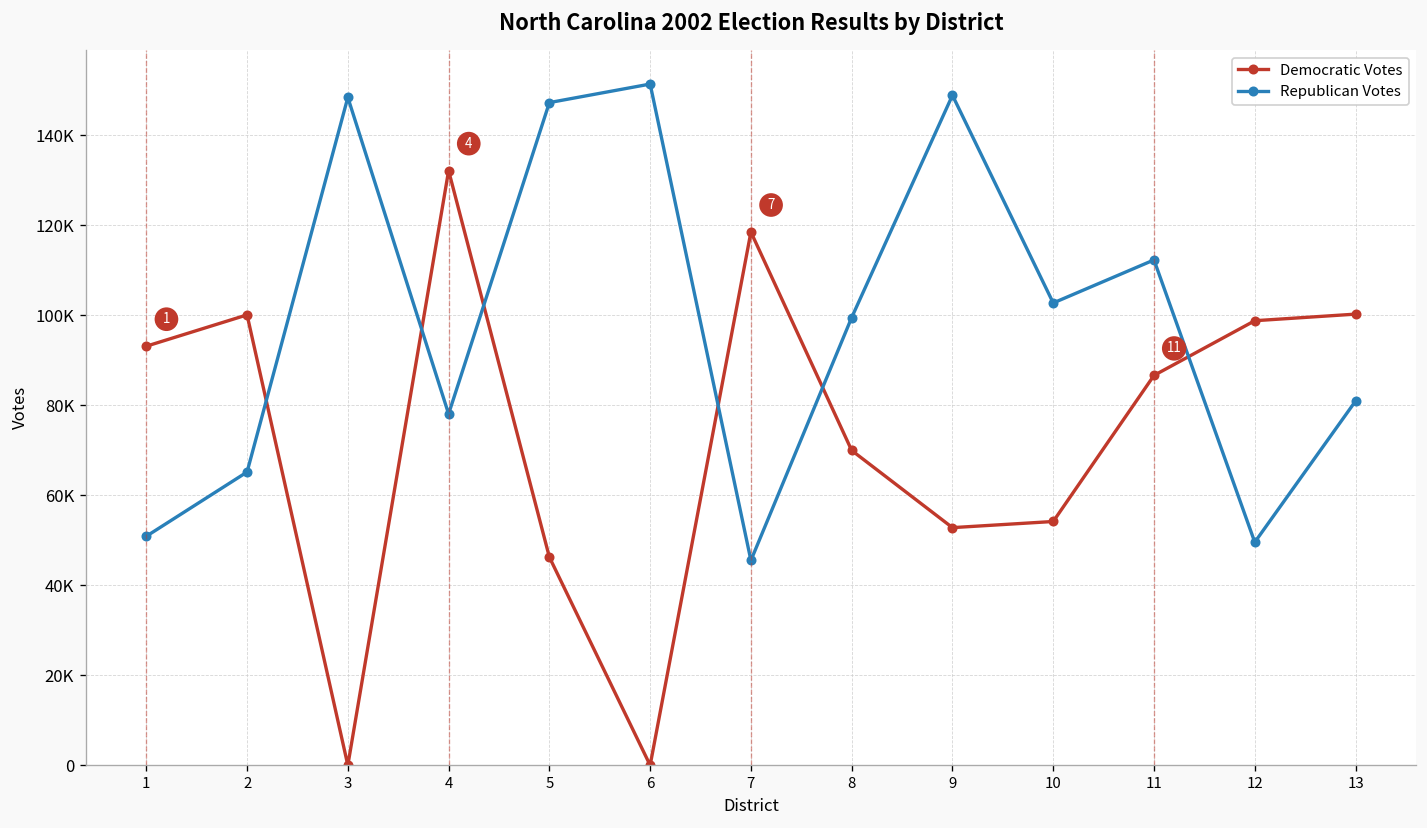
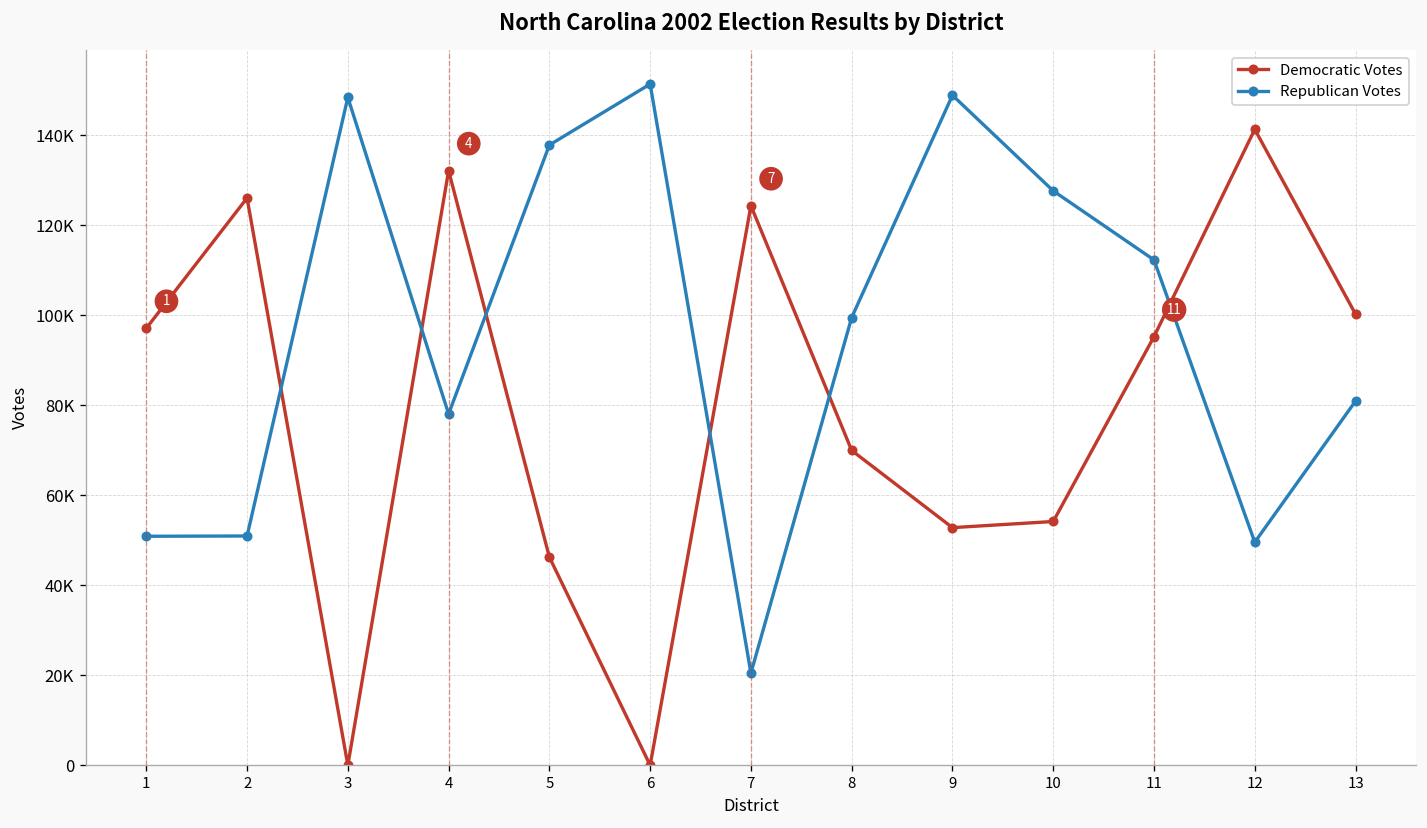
Democratic Votes, 1: 93000 -> 97000
Democratic Votes, 2: 100000 -> 126000
Republican Votes, 2: 65000 -> 51000
Republican Votes, 5: 147000 -> 138000
Democratic Votes, 7: 119000 -> 124000
Republican Votes, 7: 46000 -> 20000
Republican Votes, 10: 103000 -> 128000
Democratic Votes, 11: 87000 -> 95000
Democratic Votes, 12: 99000 -> 141000
